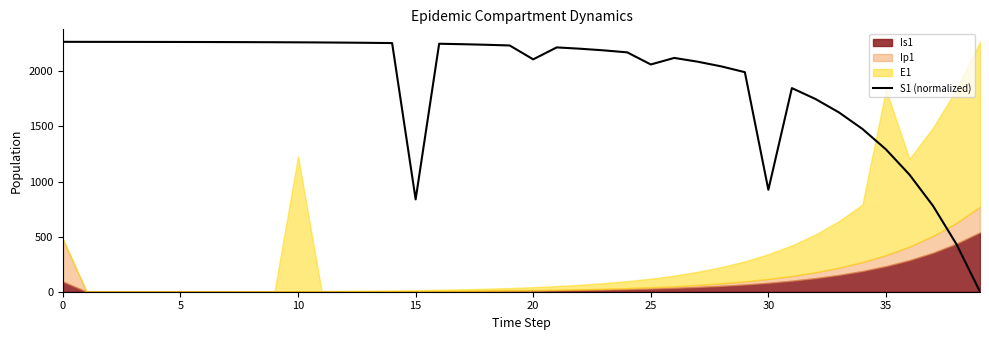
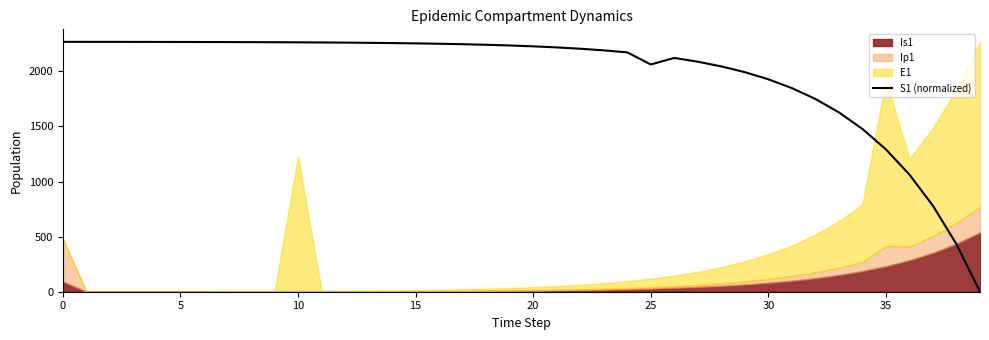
S1 (normalized), 15: 840 -> 2250
S1 (normalized), 20: 2110 -> 2230
S1 (normalized), 30: 920 -> 1930
Ip1, 35: 100 -> 180
